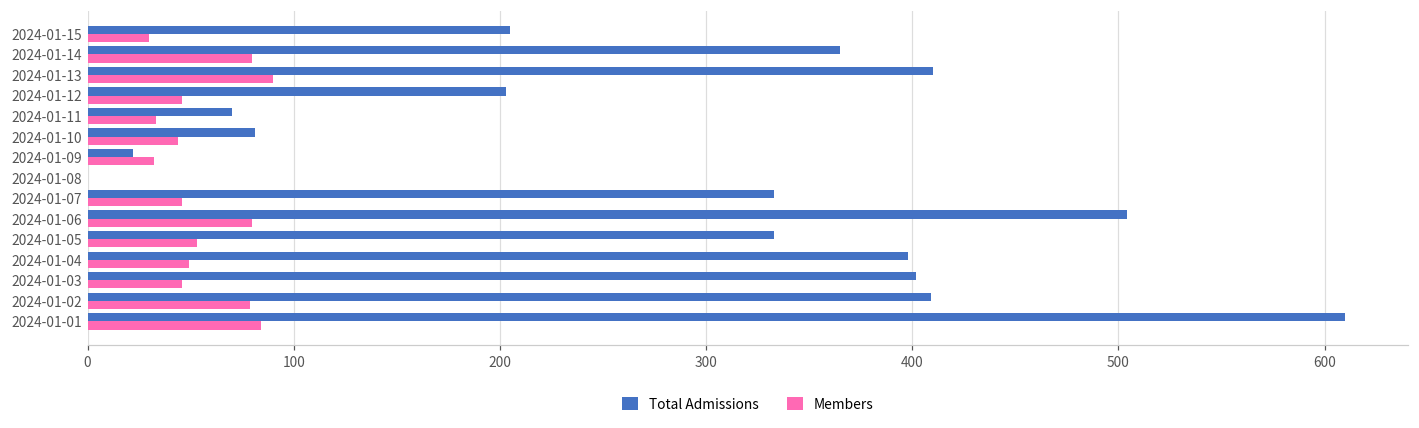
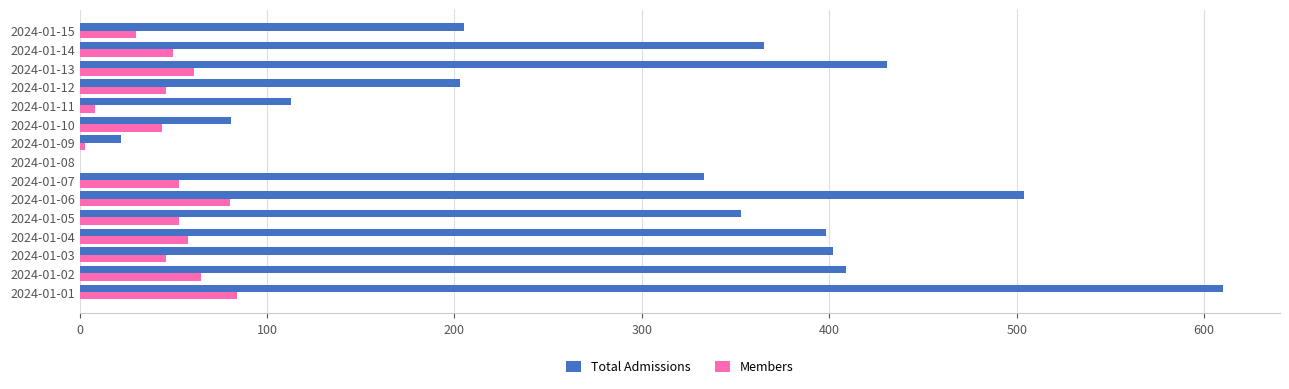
Members, 2024-01-14: 80 -> 50
Total Admissions, 2024-01-13: 410 -> 431
Members, 2024-01-13: 90 -> 61
Total Admissions, 2024-01-11: 70 -> 113
Members, 2024-01-11: 33 -> 8
Members, 2024-01-09: 32 -> 3
Members, 2024-01-07: 46 -> 53
Total Admissions, 2024-01-05: 333 -> 353
Members, 2024-01-04: 49 -> 58
Members, 2024-01-02: 79 -> 65
